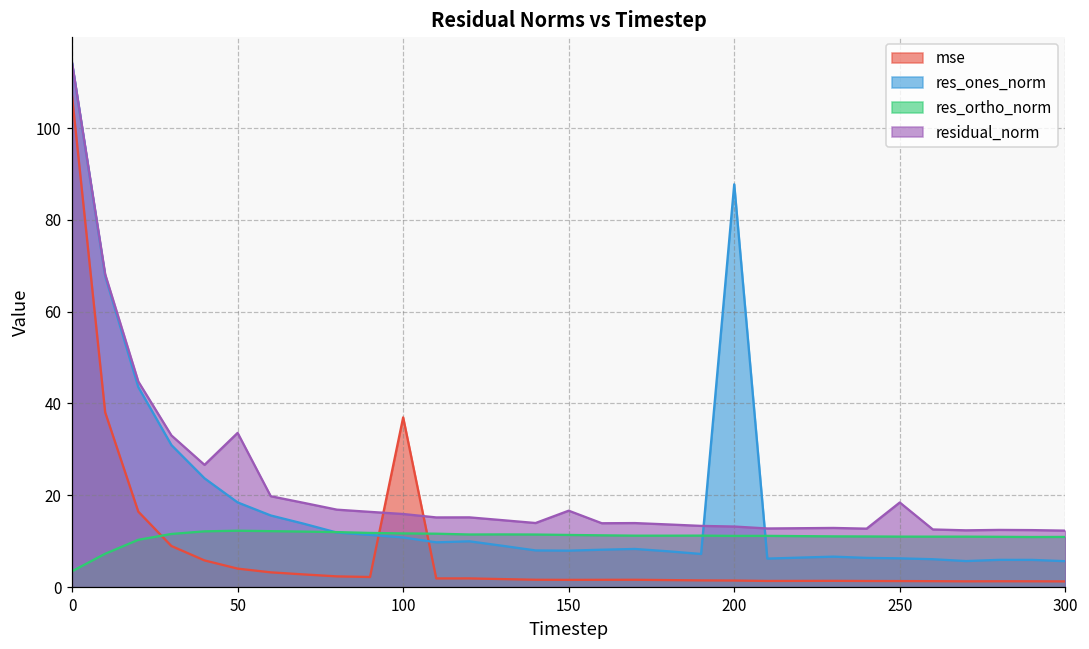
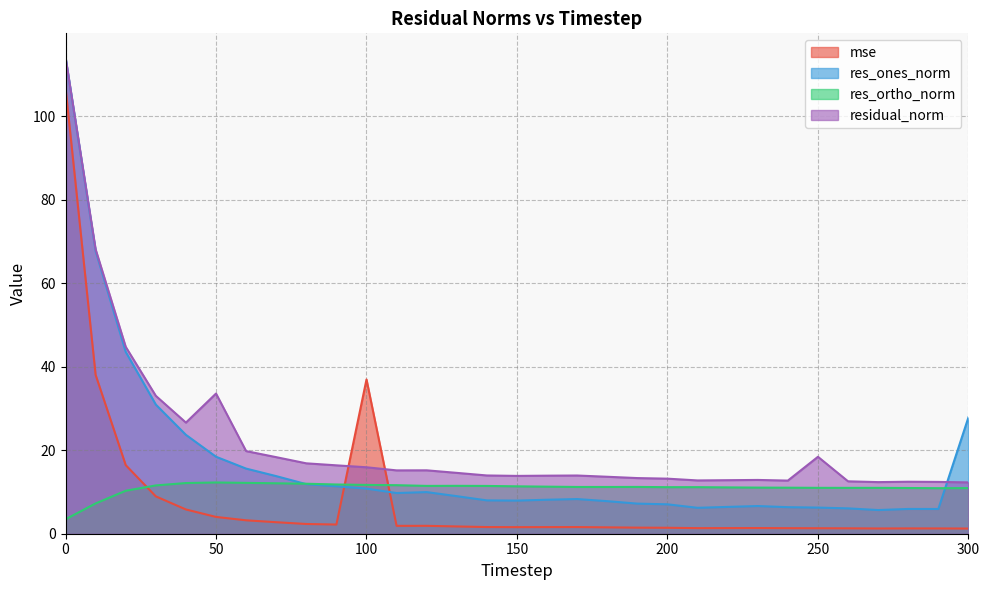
residual_norm, 150: 17 -> 14
res_ones_norm, 200: 88 -> 7
res_ones_norm, 300: 6 -> 28
